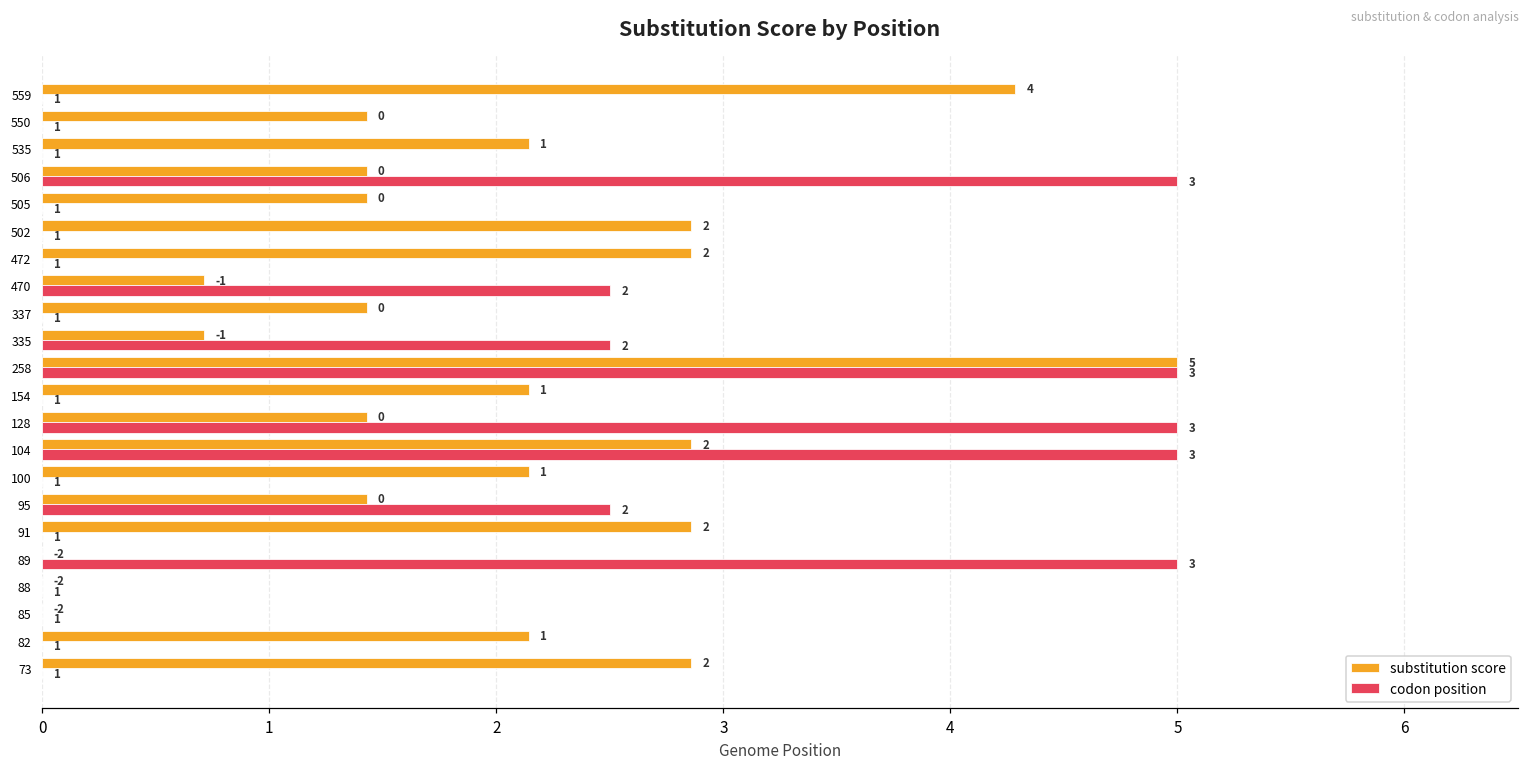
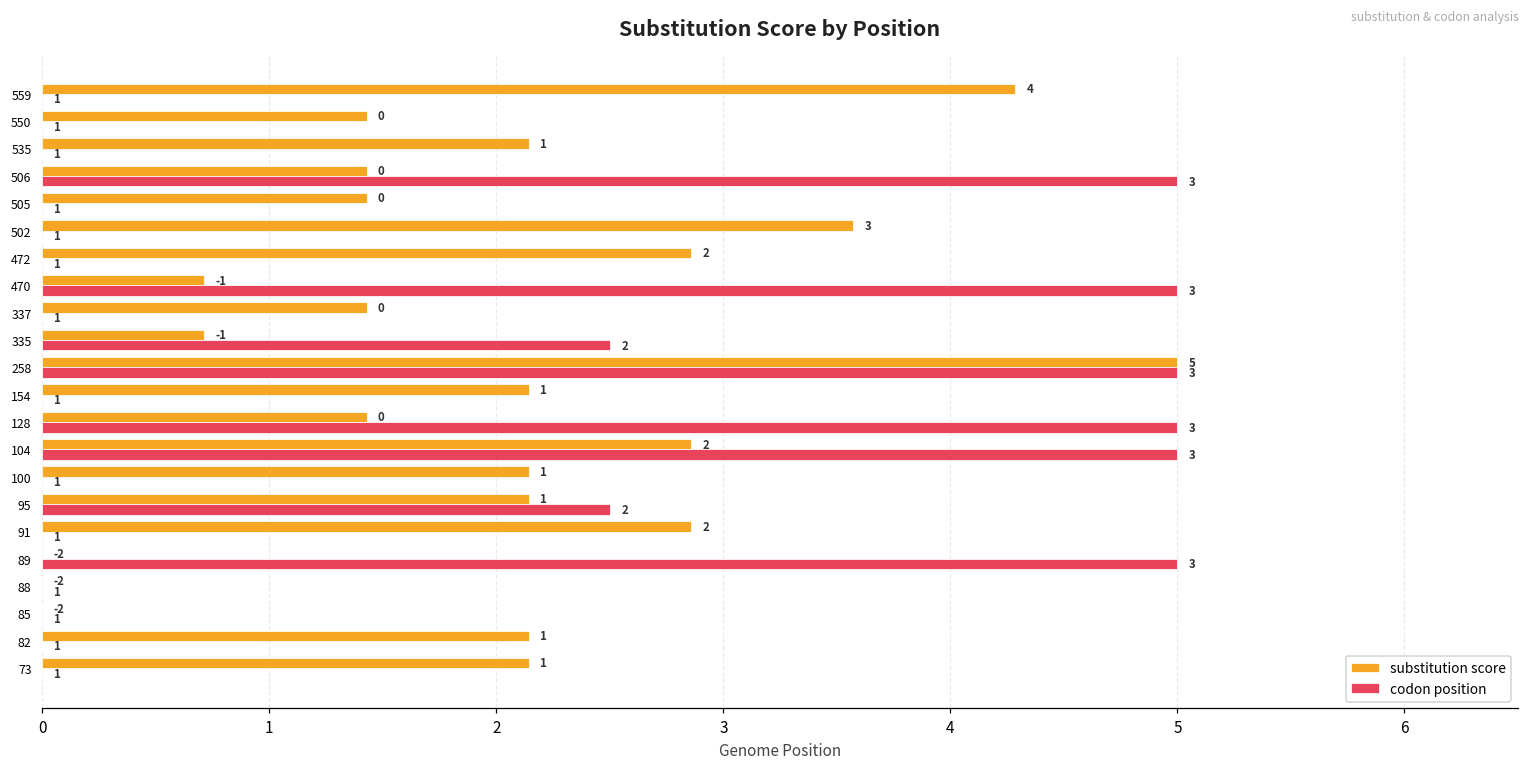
substitution score, 502: 2 -> 3
codon position, 470: 2 -> 3
substitution score, 95: 0 -> 1
substitution score, 73: 2 -> 1
